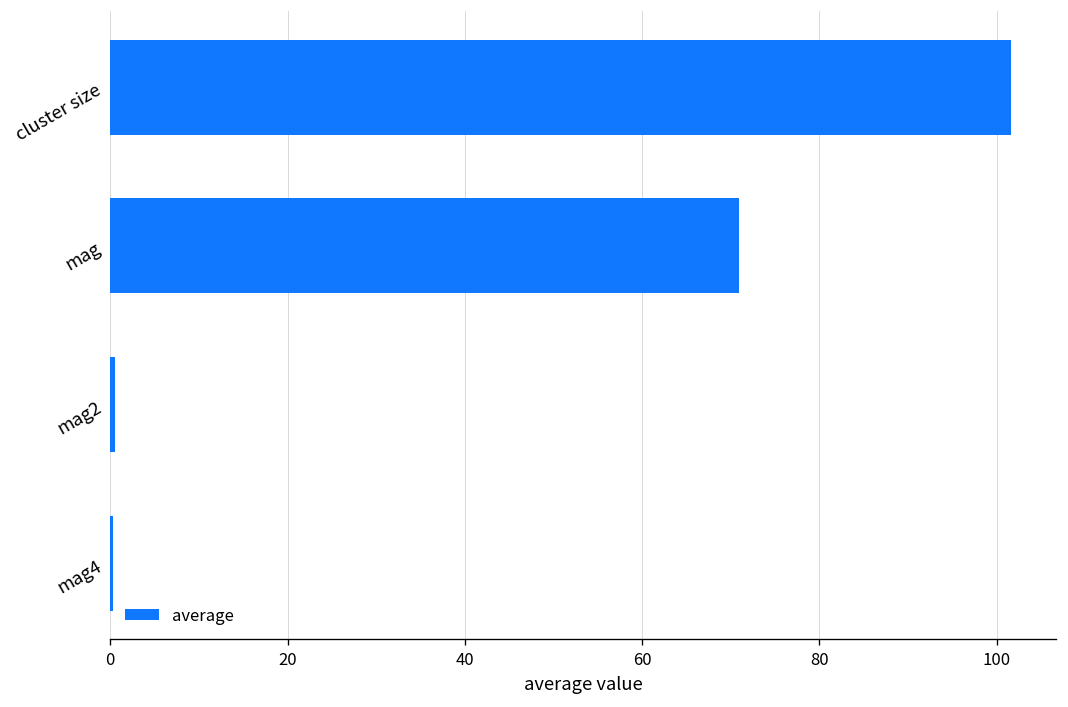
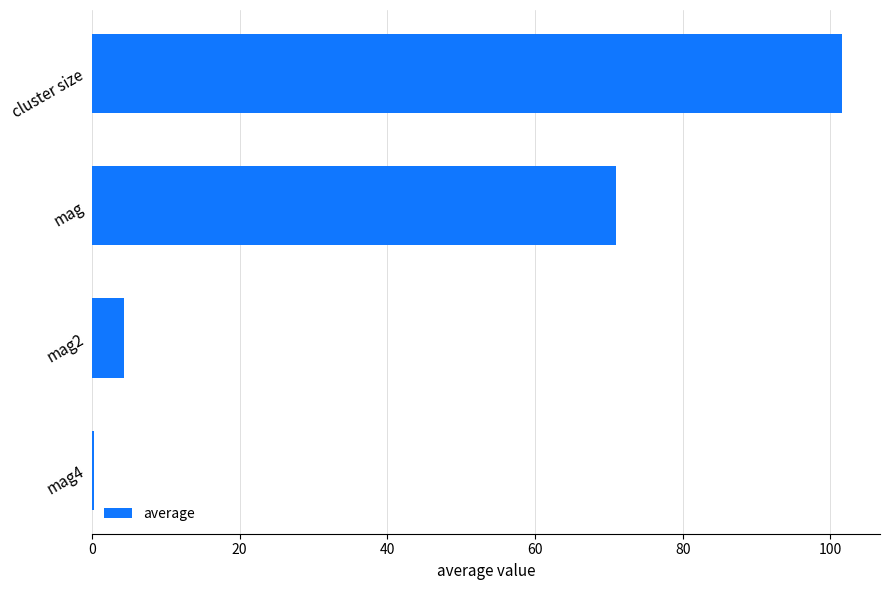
mag2: 1 -> 4
